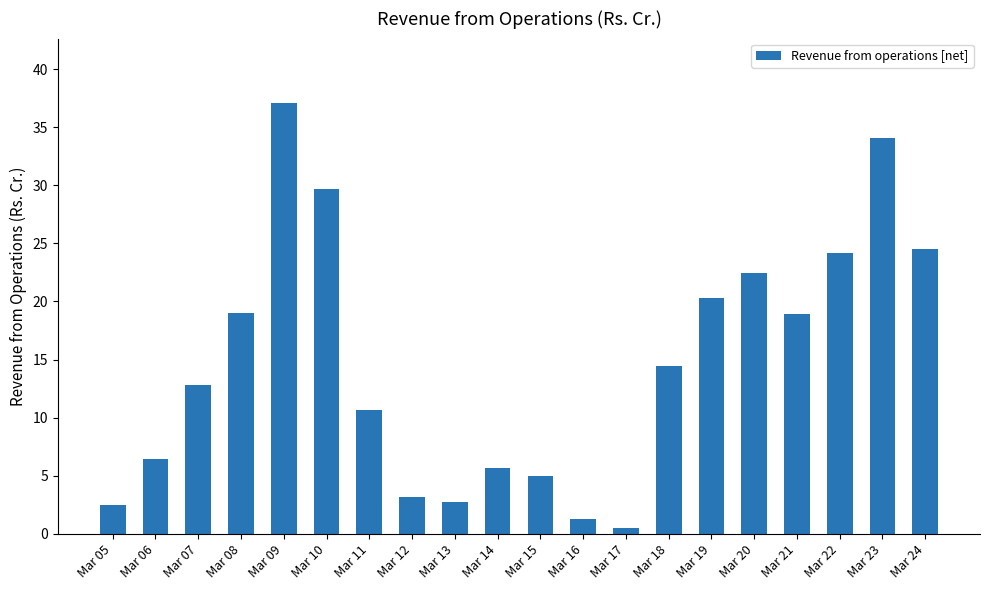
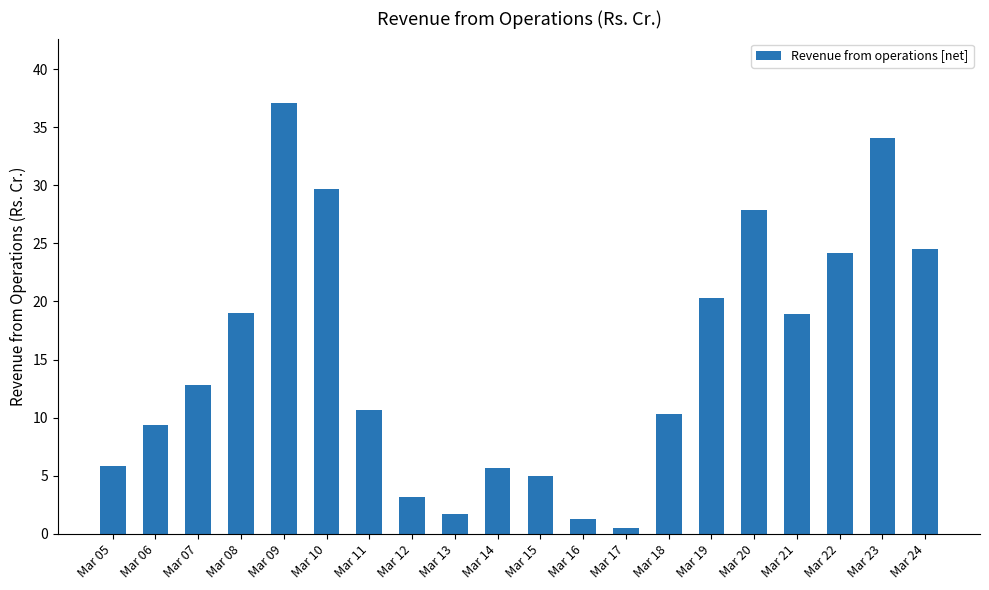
Mar 05: 2.5 -> 5.8
Mar 06: 6.5 -> 9.3
Mar 13: 2.7 -> 1.7
Mar 18: 14.5 -> 10.3
Mar 20: 22.4 -> 27.9
